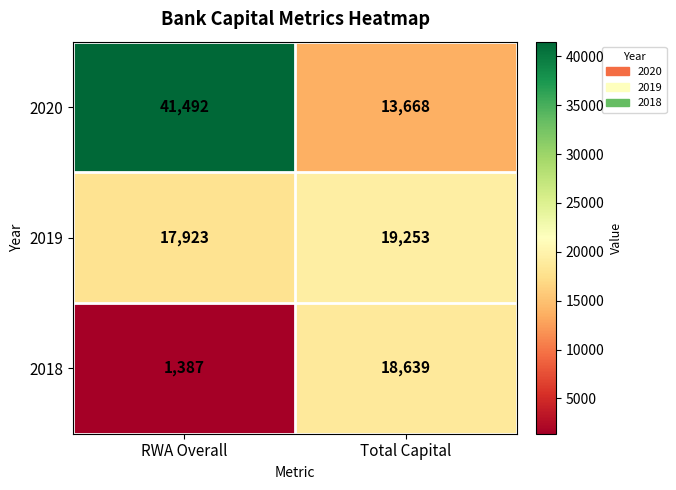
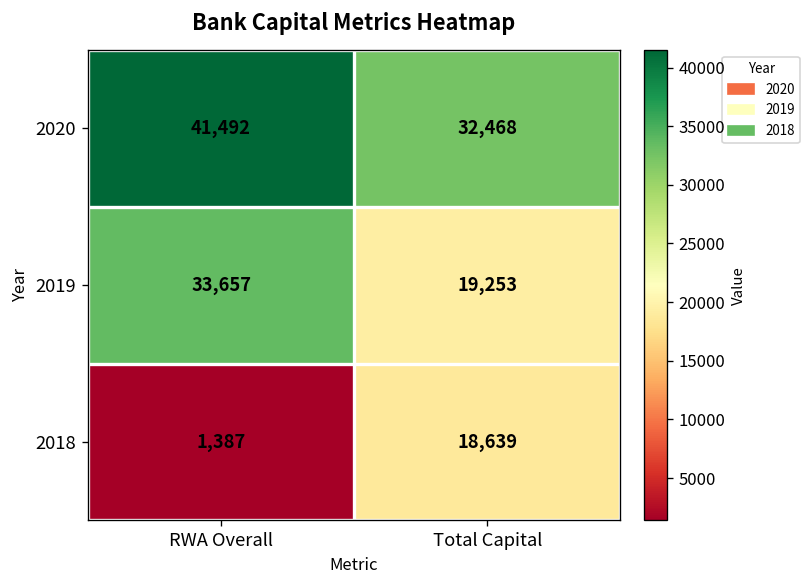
2020, Total Capital: 13,668 -> 32,468
2019, RWA Overall: 17,923 -> 33,657
